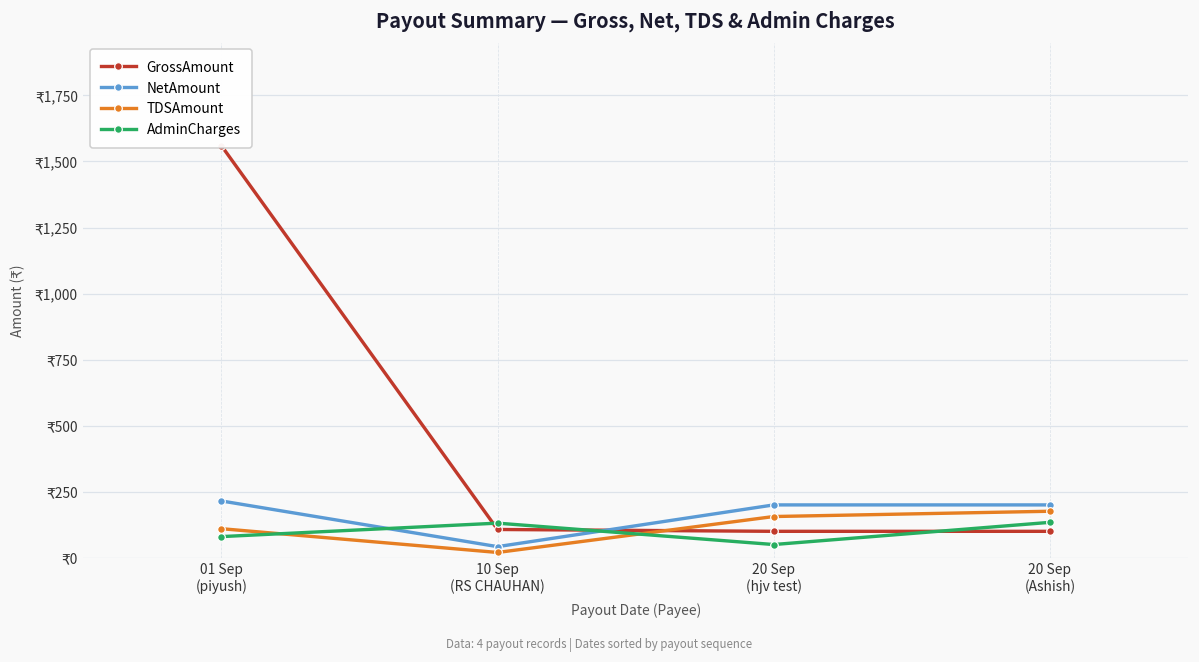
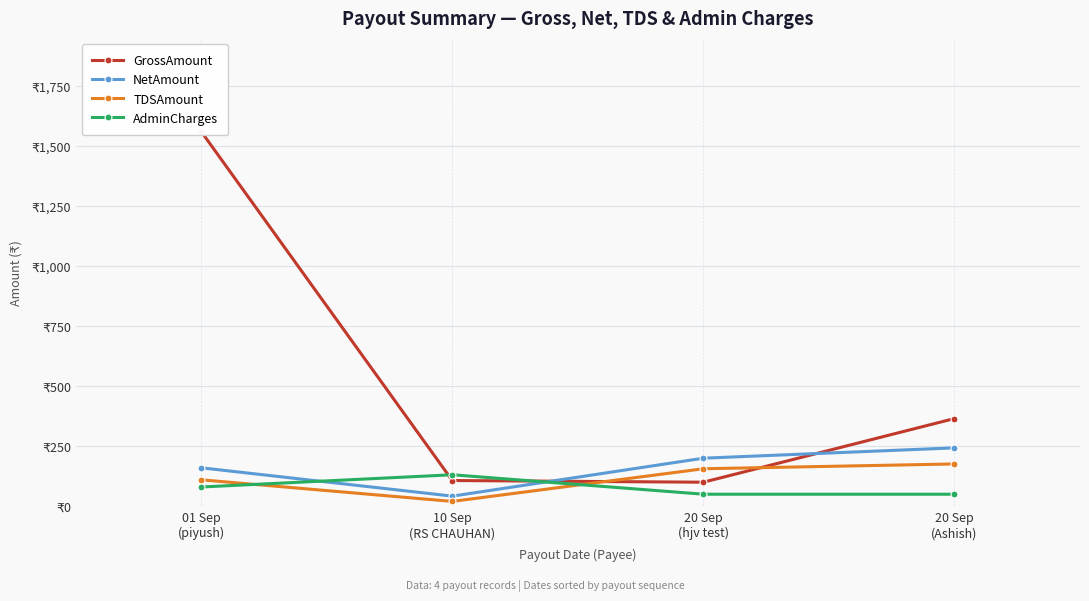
NetAmount, 01 Sep (piyush): ₹220 -> ₹160
GrossAmount, 20 Sep (Ashish): ₹100 -> ₹370
NetAmount, 20 Sep (Ashish): ₹200 -> ₹240
AdminCharges, 20 Sep (Ashish): ₹130 -> ₹50
